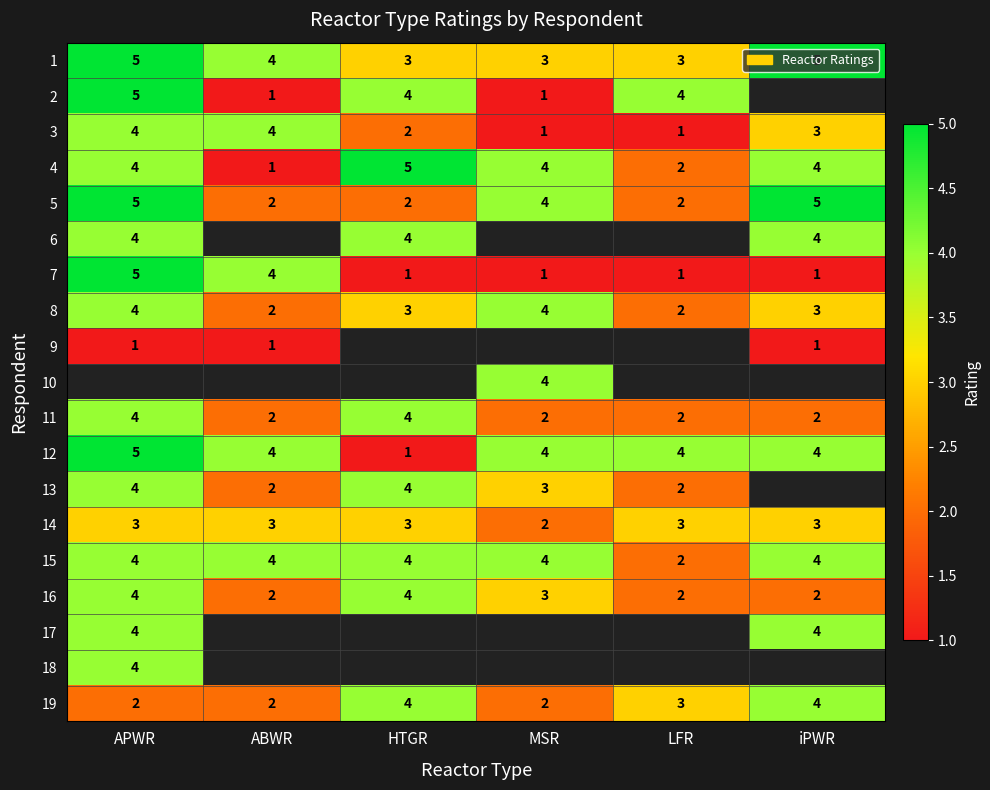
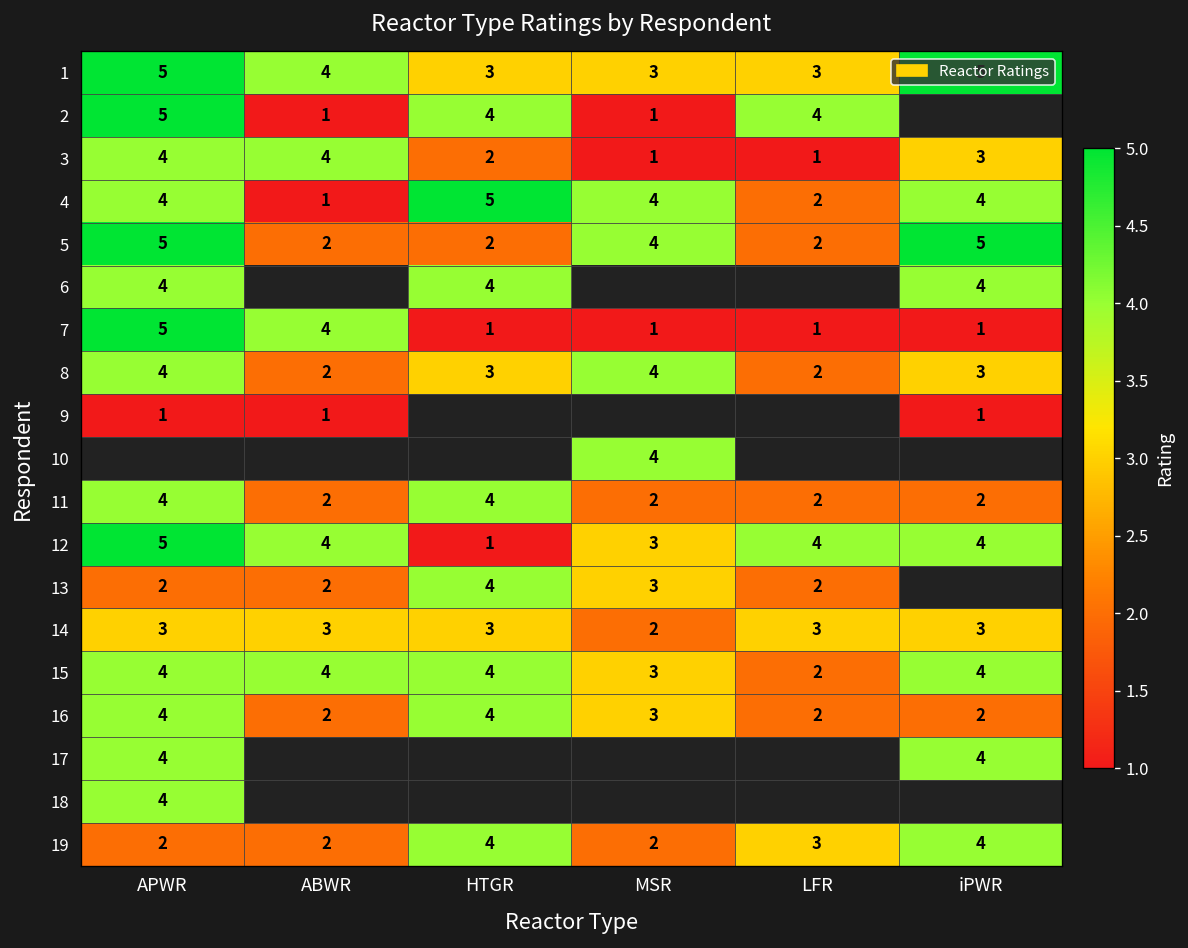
12, MSR: 4 -> 3
13, APWR: 4 -> 2
15, MSR: 4 -> 3
